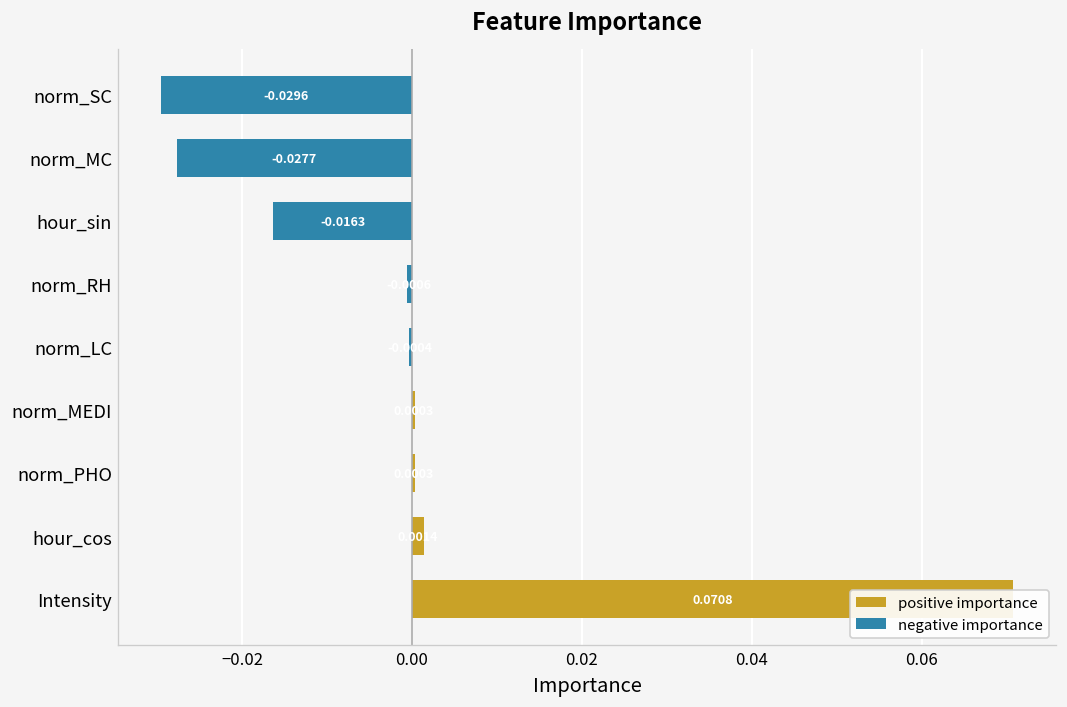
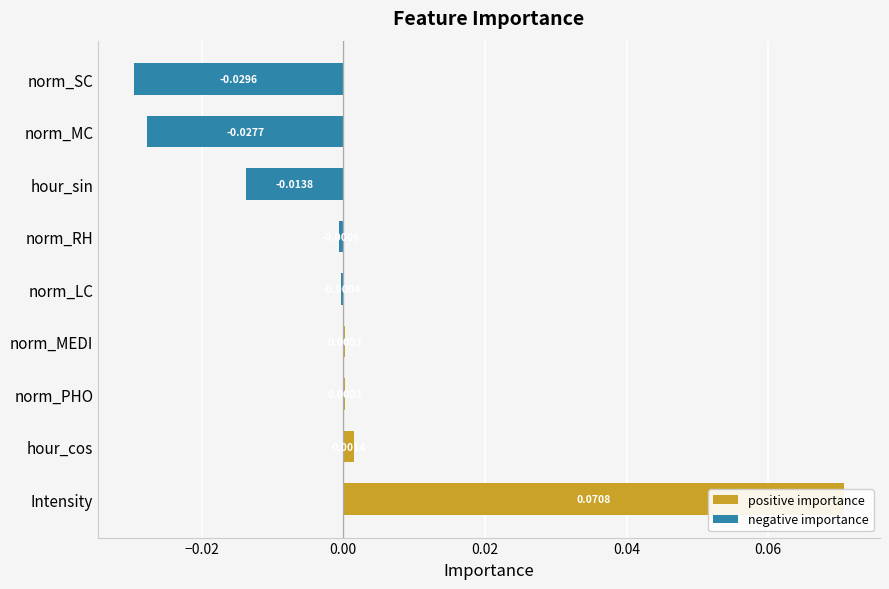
negative importance, hour_sin: -0.0163 -> -0.0138
